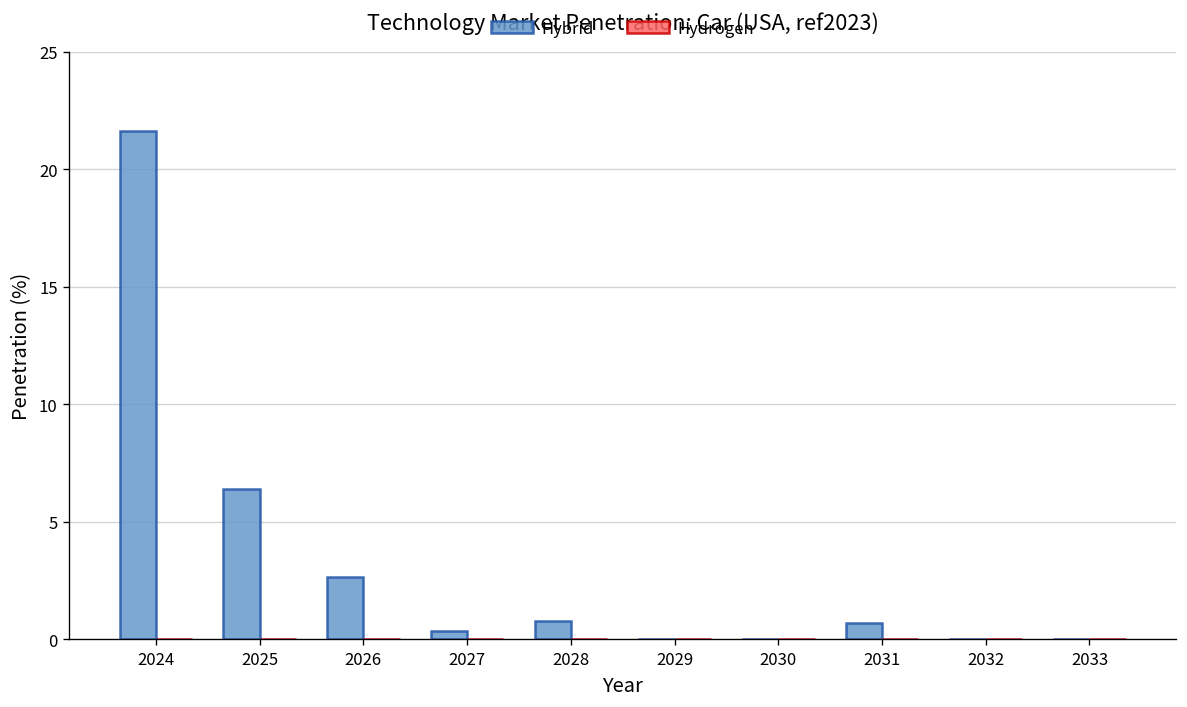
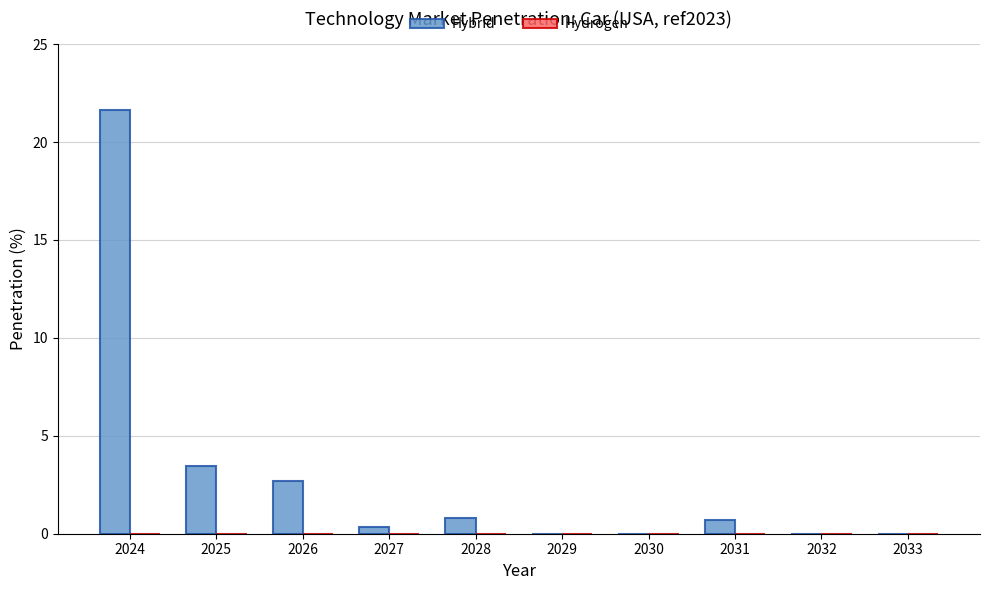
Hybrid, 2025: 6.4 -> 3.5
